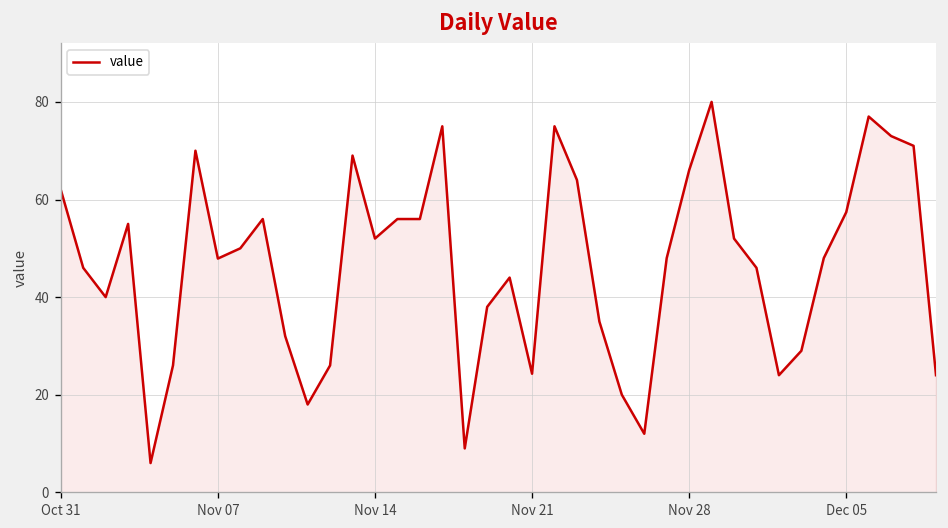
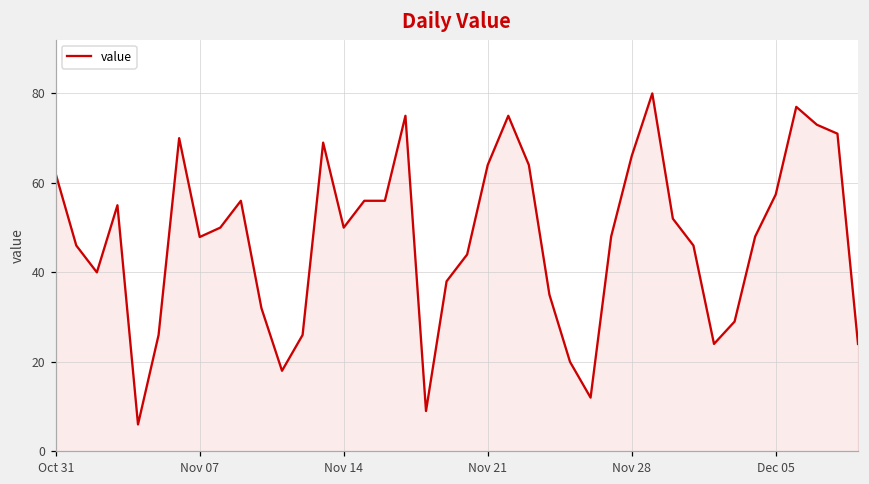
Nov 14: 52 -> 50
Nov 21: 24 -> 64
